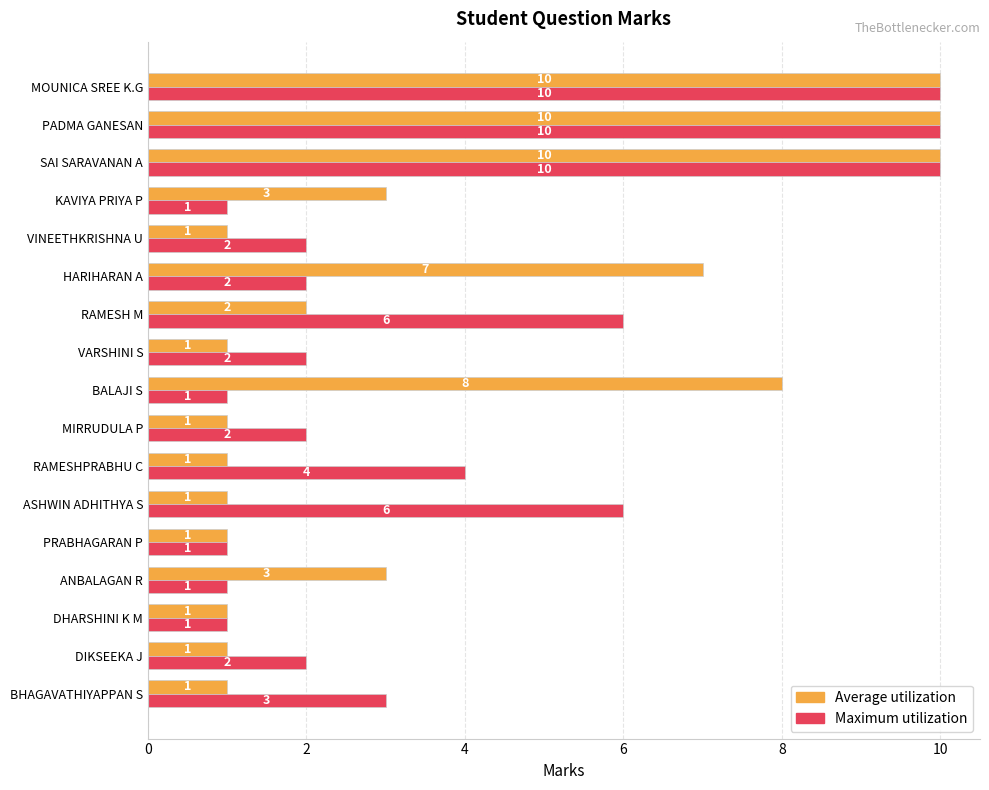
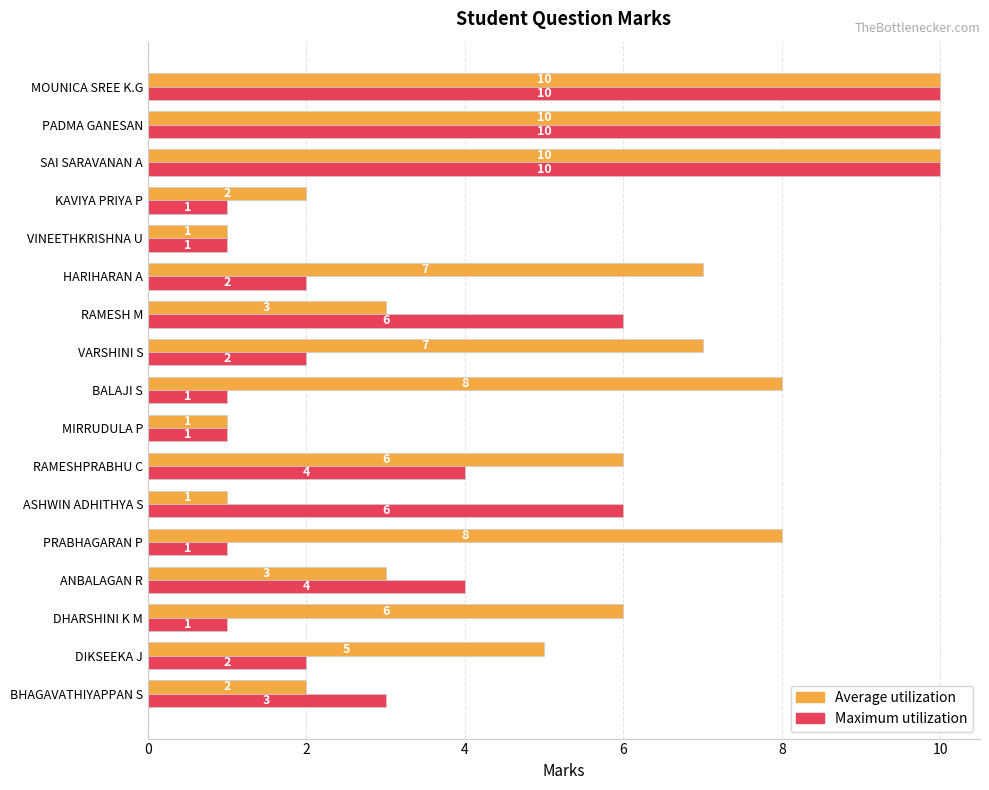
Average utilization, KAVIYA PRIYA P: 3 -> 2
Maximum utilization, VINEETHKRISHNA U: 2 -> 1
Average utilization, RAMESH M: 2 -> 3
Average utilization, VARSHINI S: 1 -> 7
Maximum utilization, MIRRUDULA P: 2 -> 1
Average utilization, RAMESHPRABHU C: 1 -> 6
Average utilization, PRABHAGARAN P: 1 -> 8
Maximum utilization, ANBALAGAN R: 1 -> 4
Average utilization, DHARSHINI K M: 1 -> 6
Average utilization, DIKSEEKA J: 1 -> 5
Average utilization, BHAGAVATHIYAPPAN S: 1 -> 2
